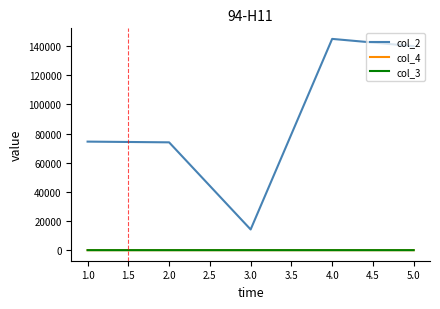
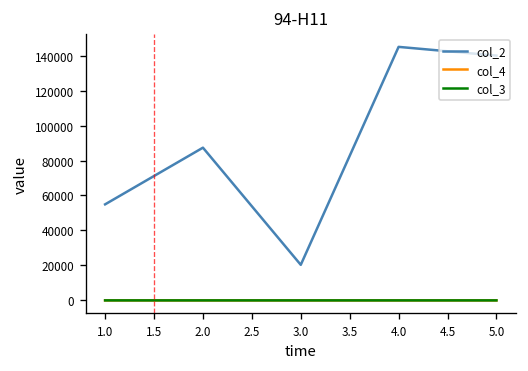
col_2, 1.0: 75000 -> 55000
col_2, 2.0: 74000 -> 87000
col_2, 3.0: 14000 -> 20000
